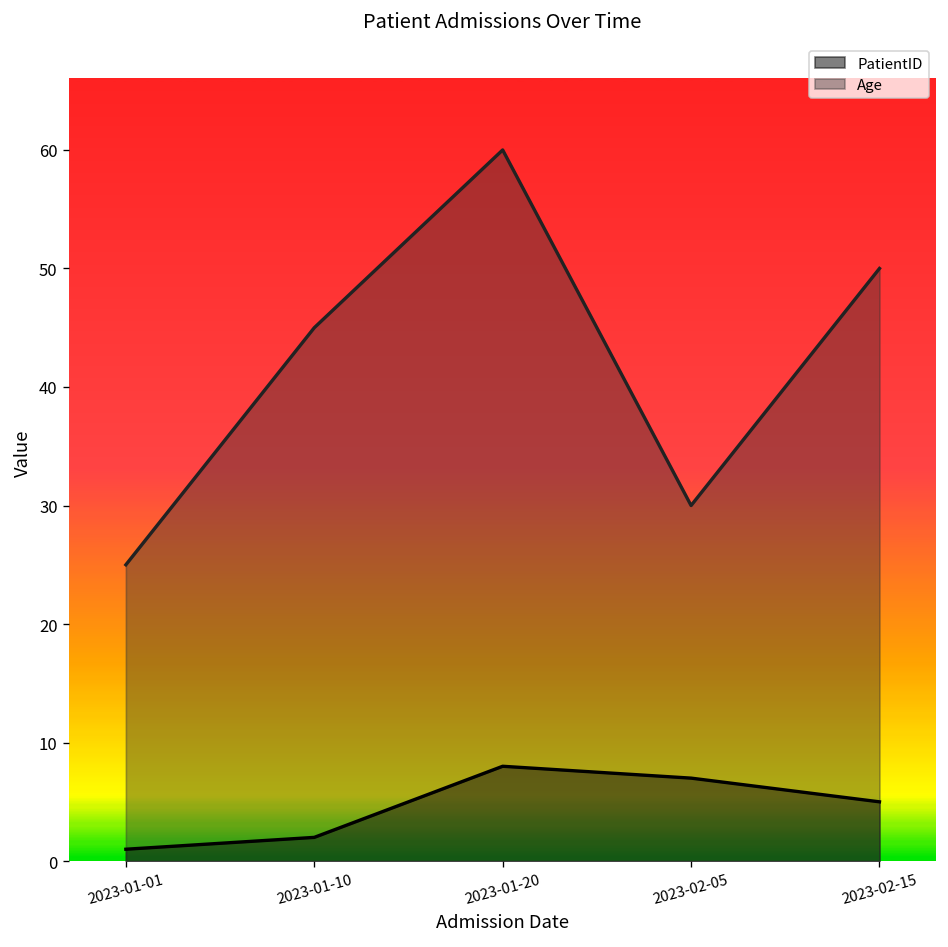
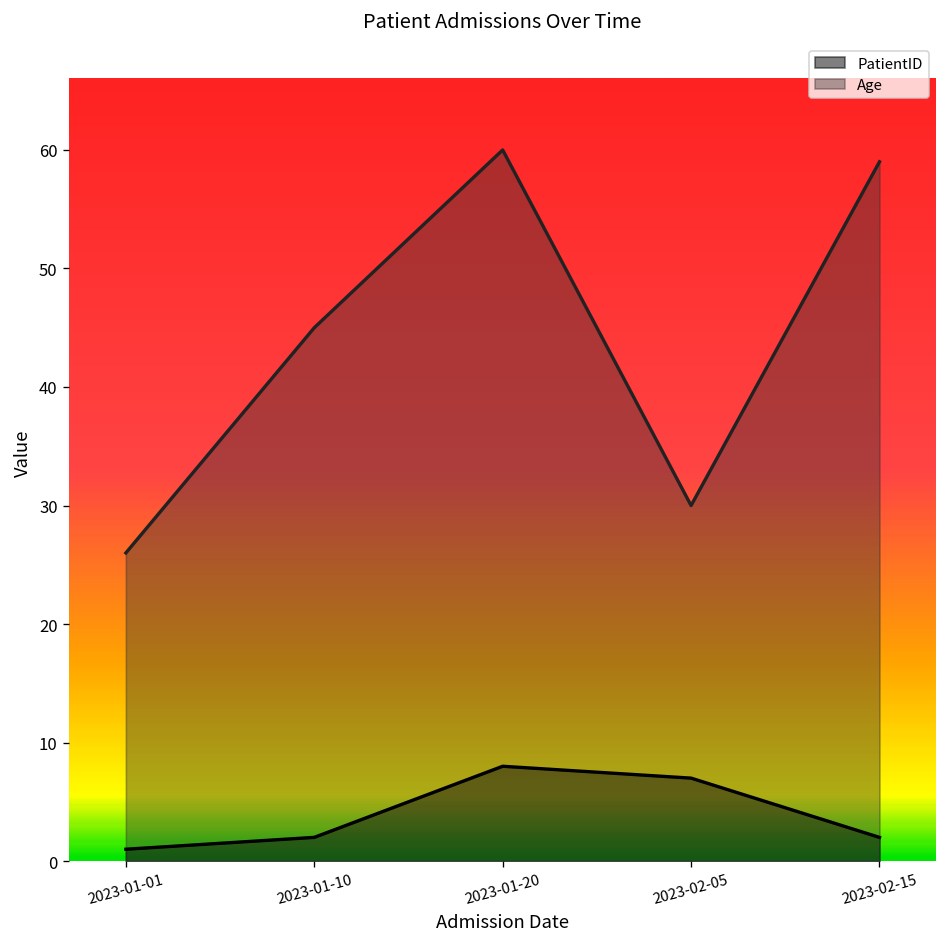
Age, 2023-01-01: 25 -> 26
PatientID, 2023-02-15: 5 -> 2
Age, 2023-02-15: 50 -> 59
